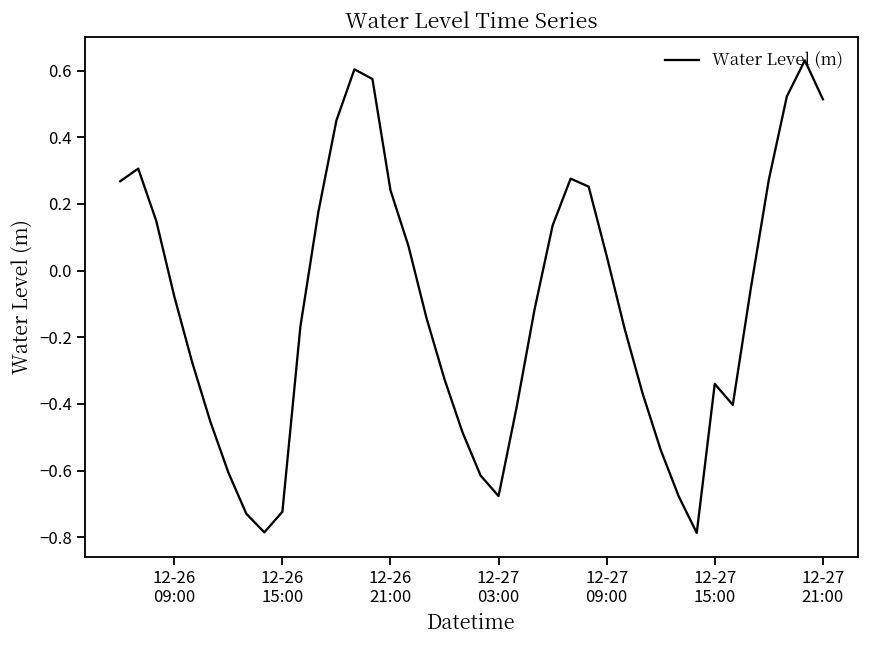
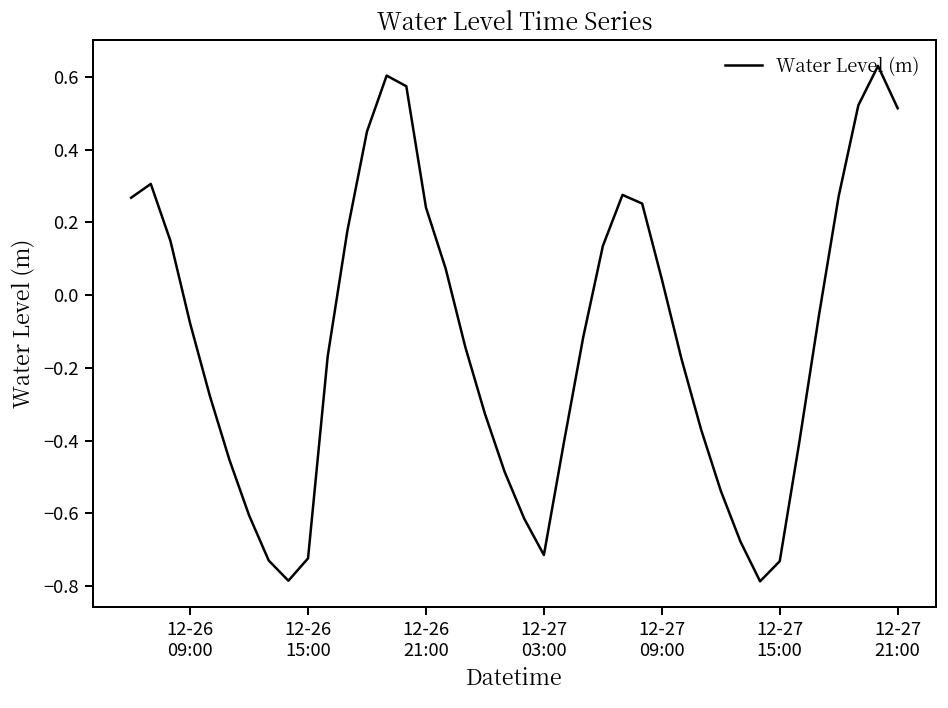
12-27 03:00: -0.68 -> -0.71
12-27 15:00: -0.34 -> -0.73
